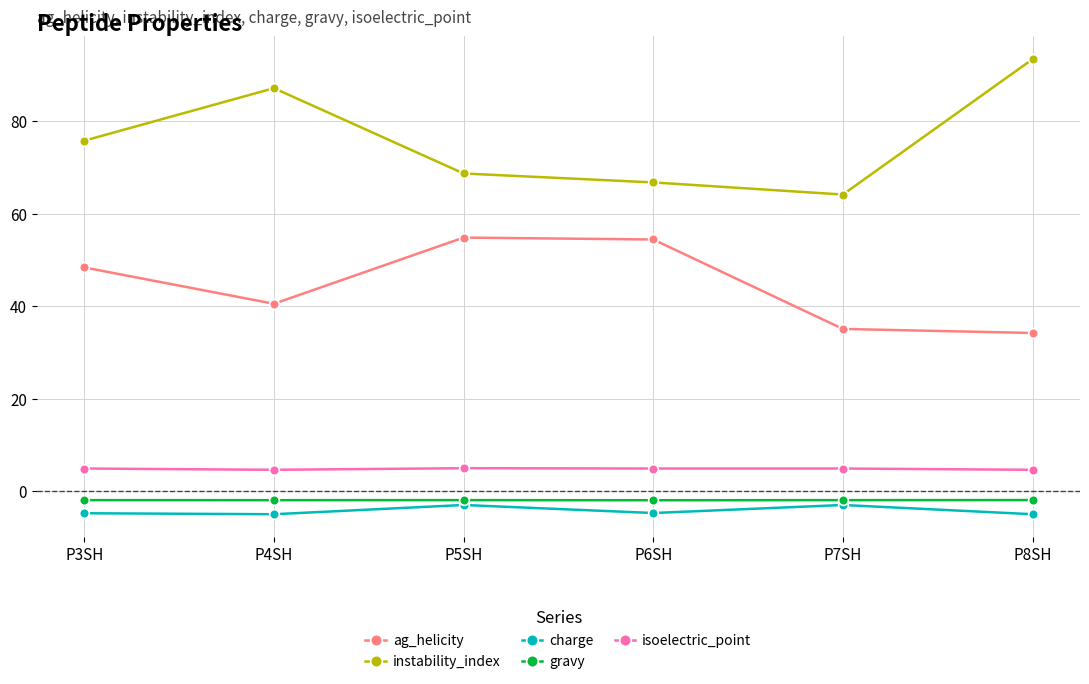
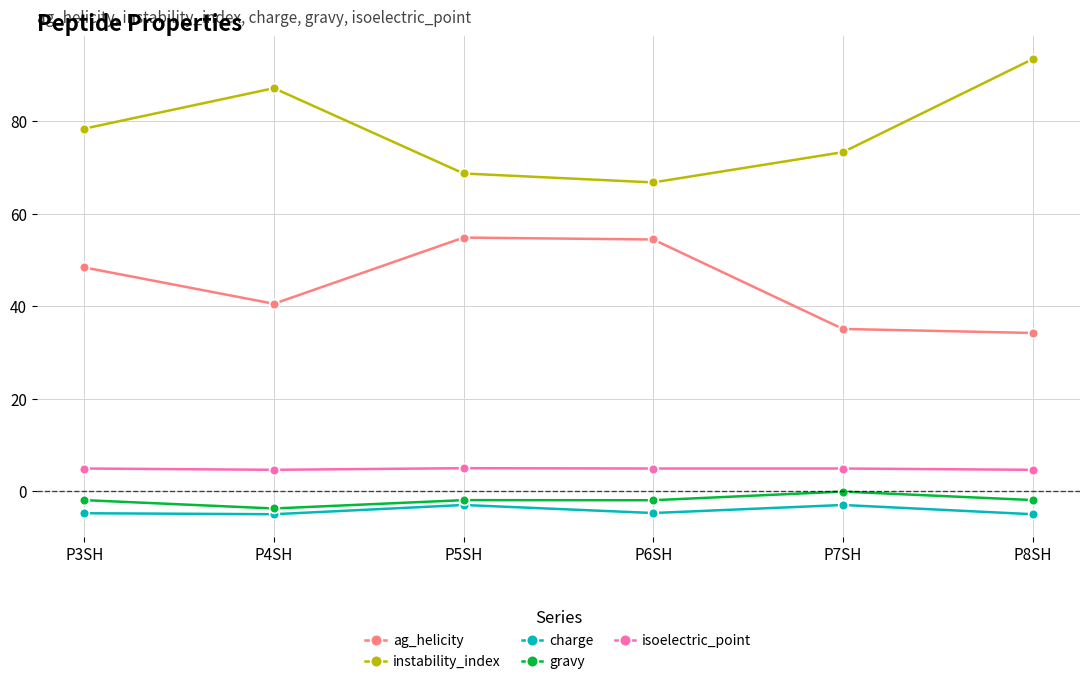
instability_index, P3SH: 76 -> 78
gravy, P4SH: -2 -> -4
instability_index, P7SH: 64 -> 73
gravy, P7SH: -2 -> 0
